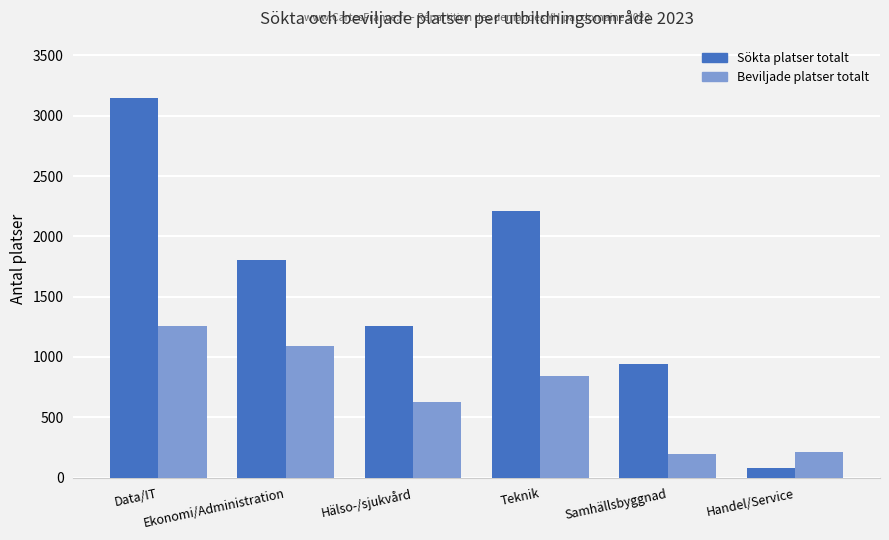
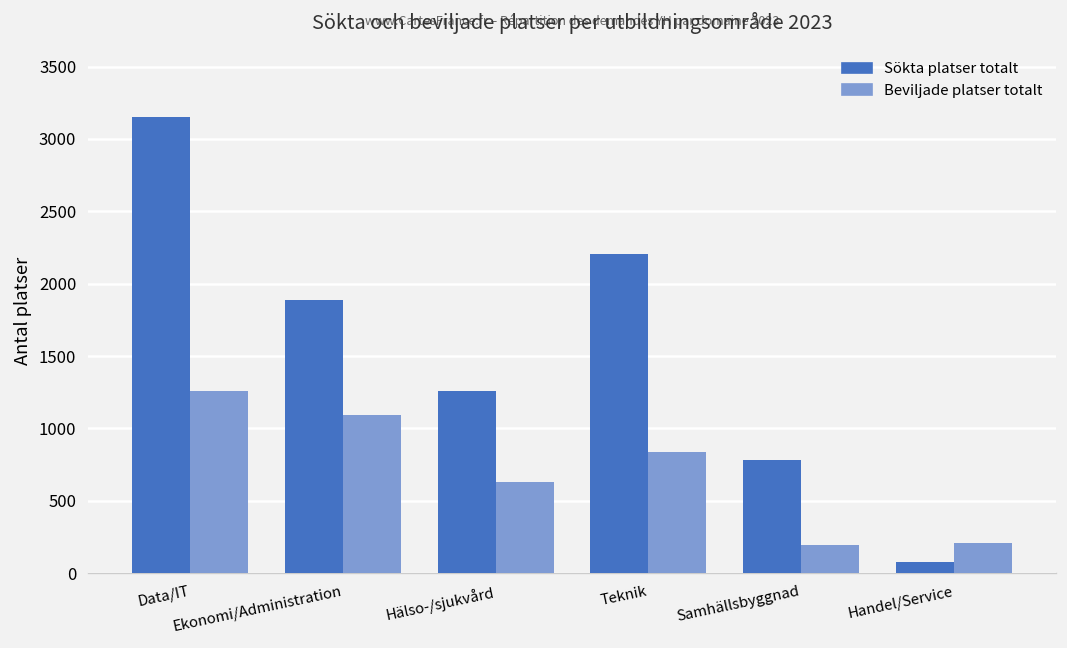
Sökta platser totalt, Ekonomi/Administration: 1800 -> 1890
Sökta platser totalt, Samhällsbyggnad: 950 -> 780
